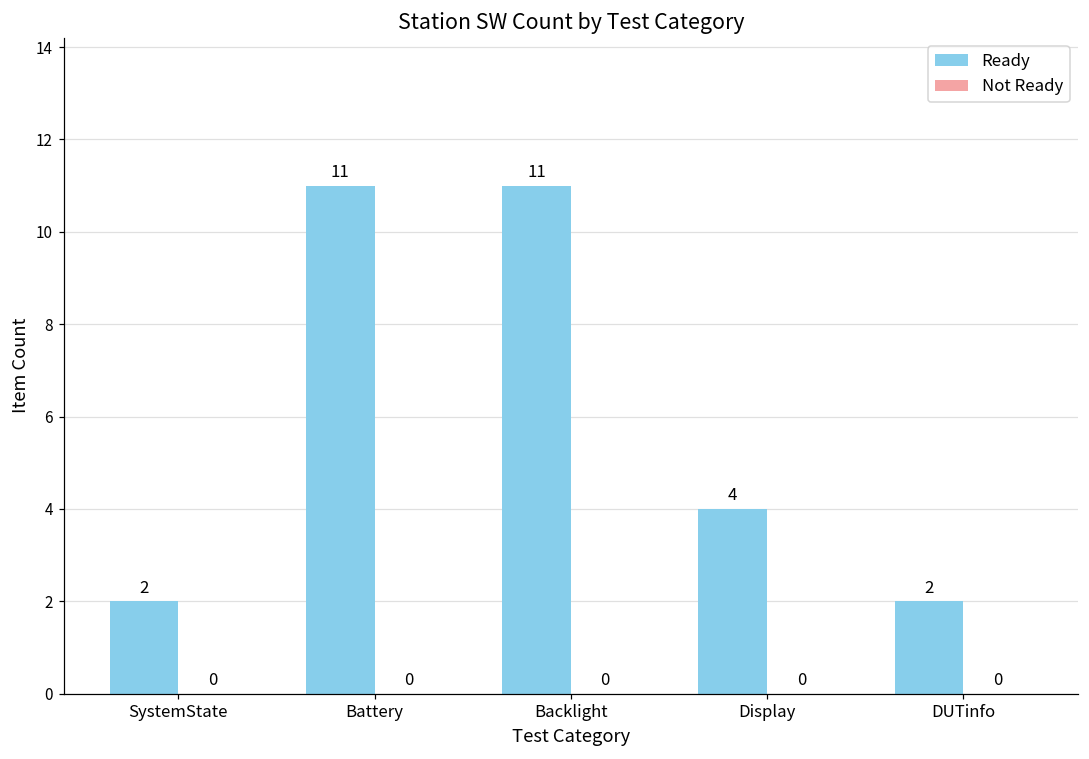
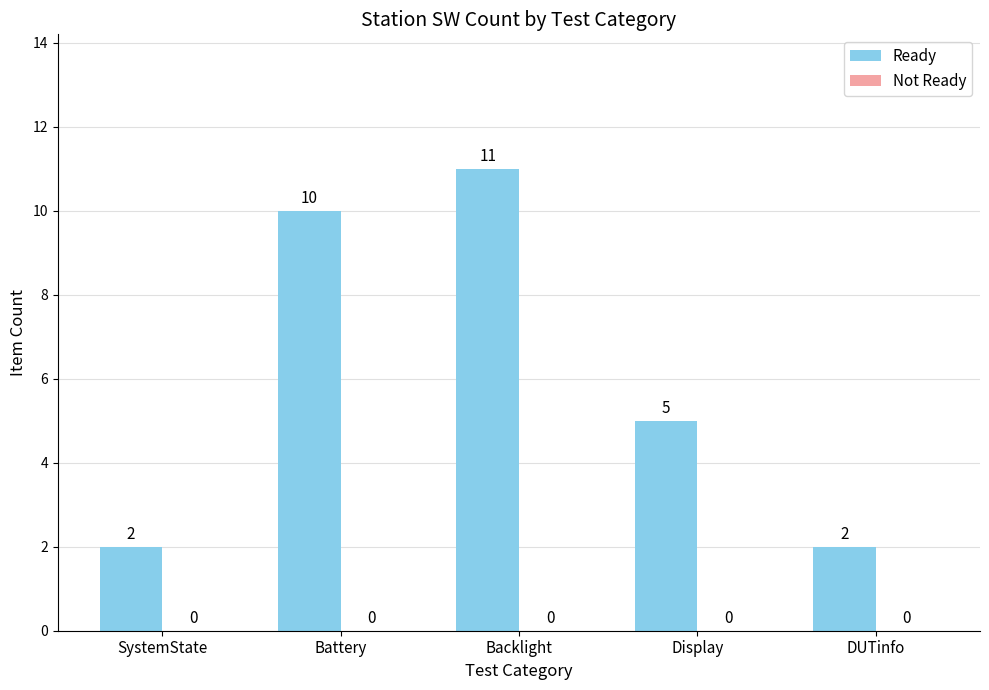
Ready, Battery: 11 -> 10
Ready, Display: 4 -> 5
